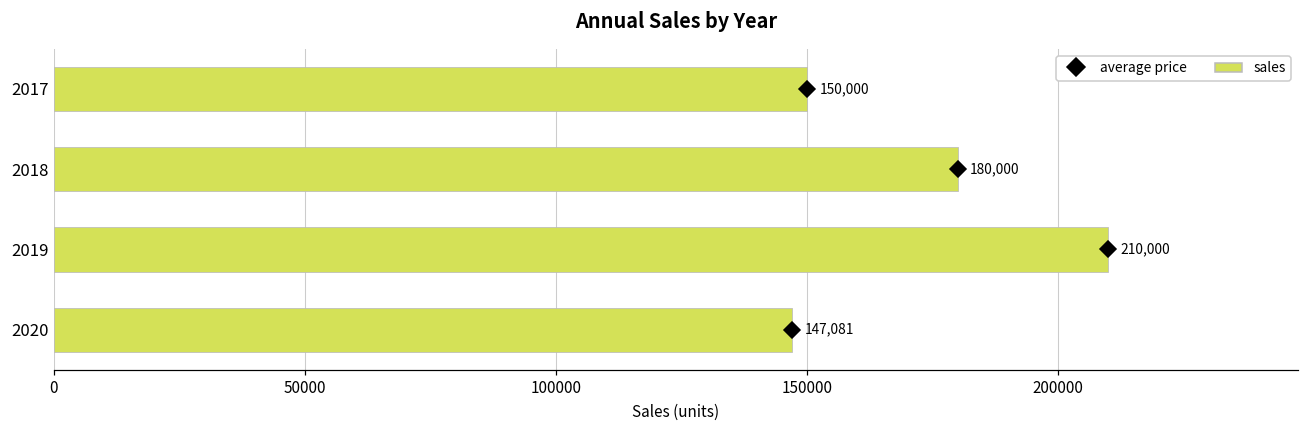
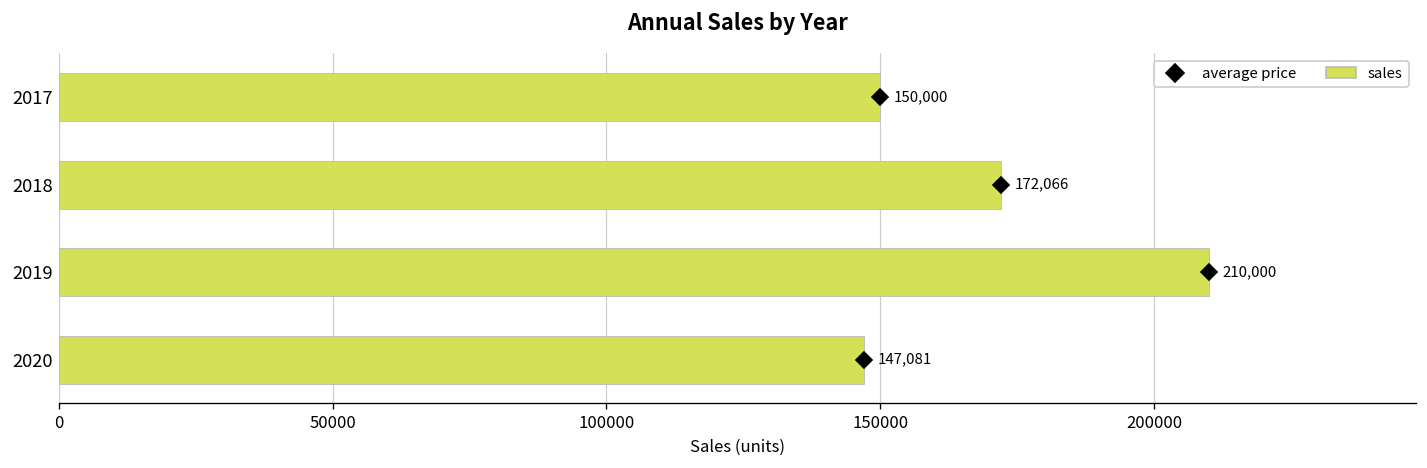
sales, 2018: 180,000 -> 172,066
